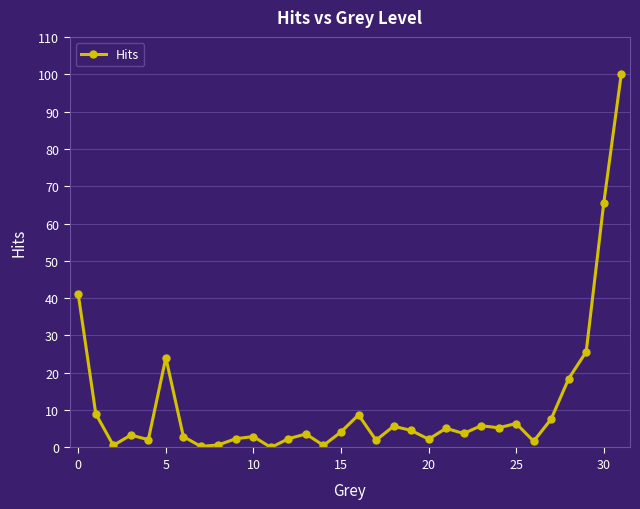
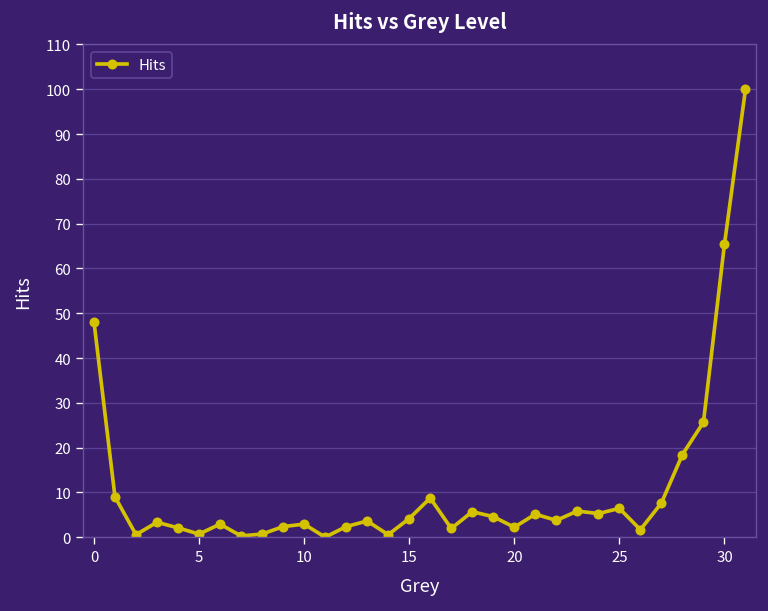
0: 41 -> 48
5: 24 -> 1
